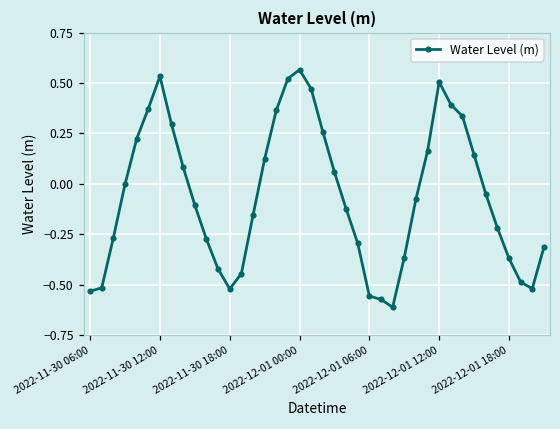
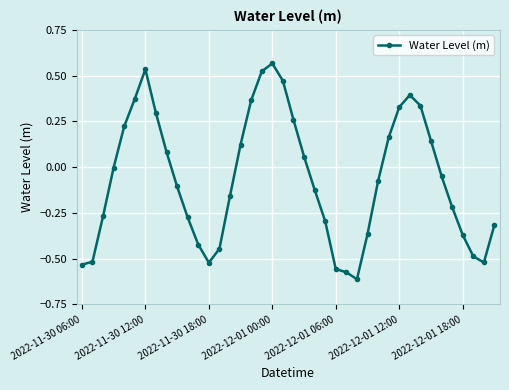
2022-12-01 12:00: 0.51 -> 0.33
